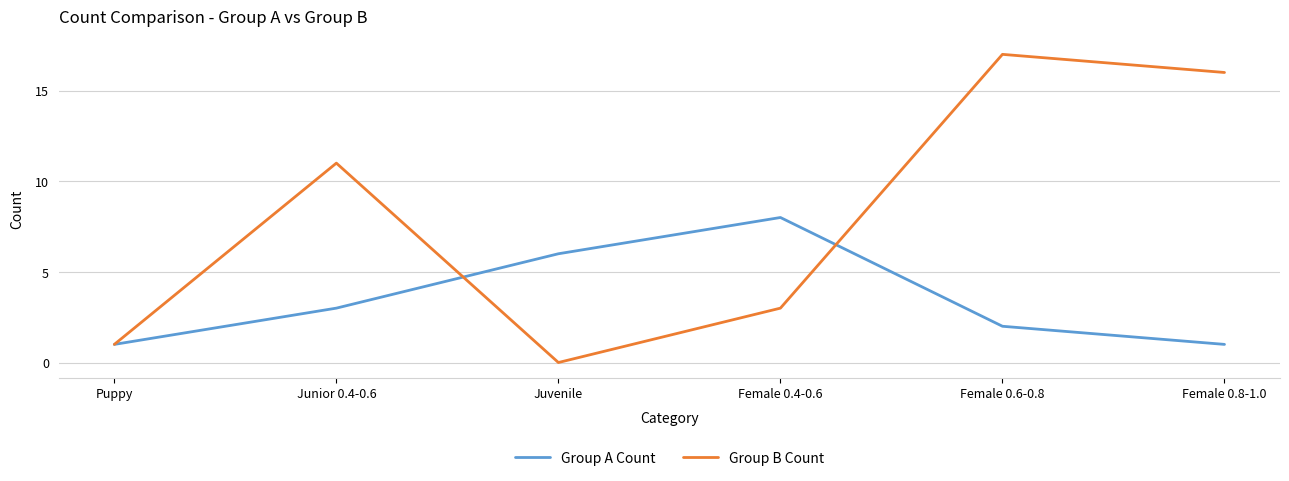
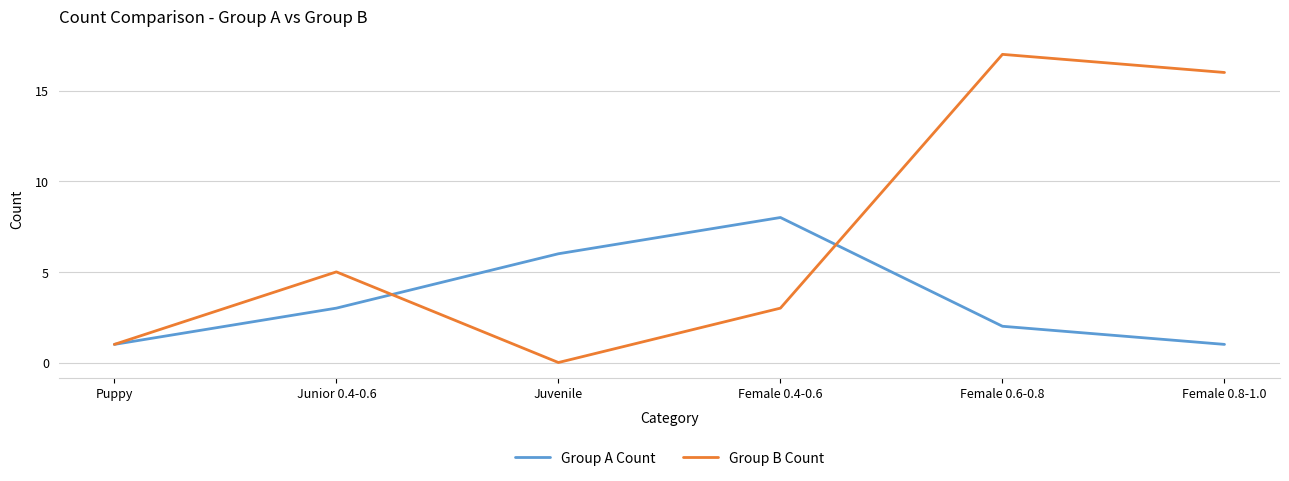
Group B Count, Junior 0.4-0.6: 11 -> 5
